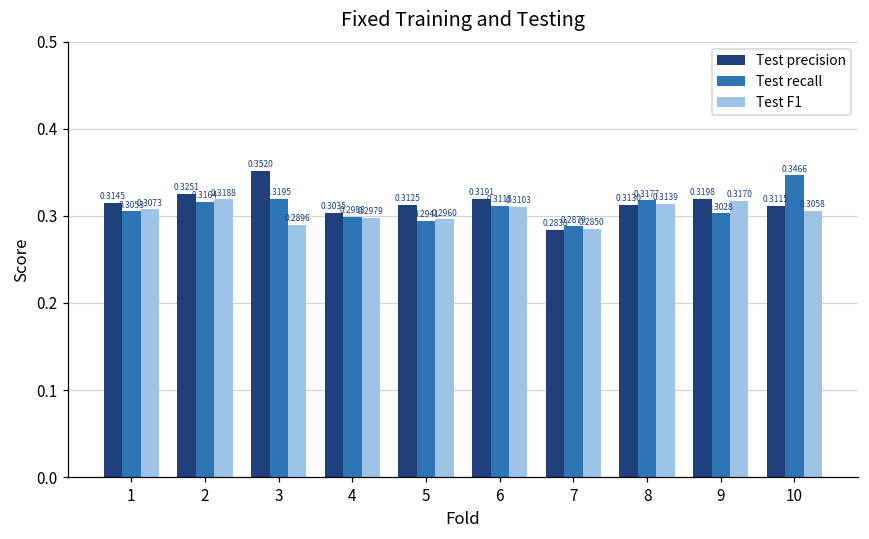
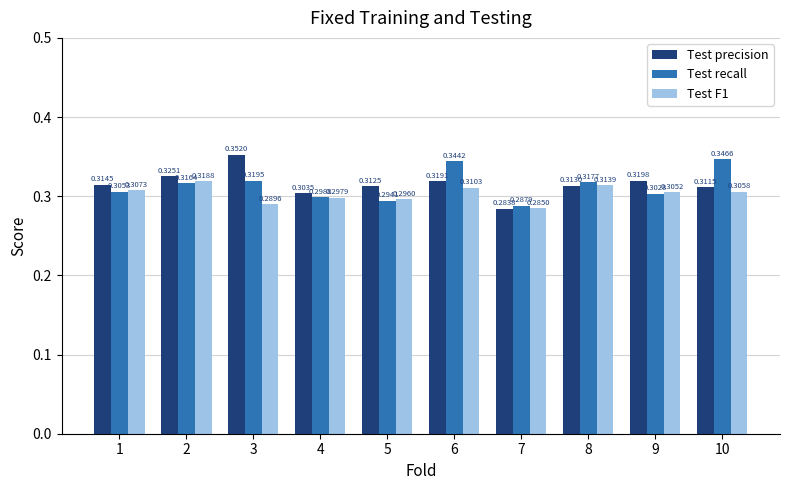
Test recall, 6: 0.3118 -> 0.3442
Test F1, 9: 0.3170 -> 0.3052
